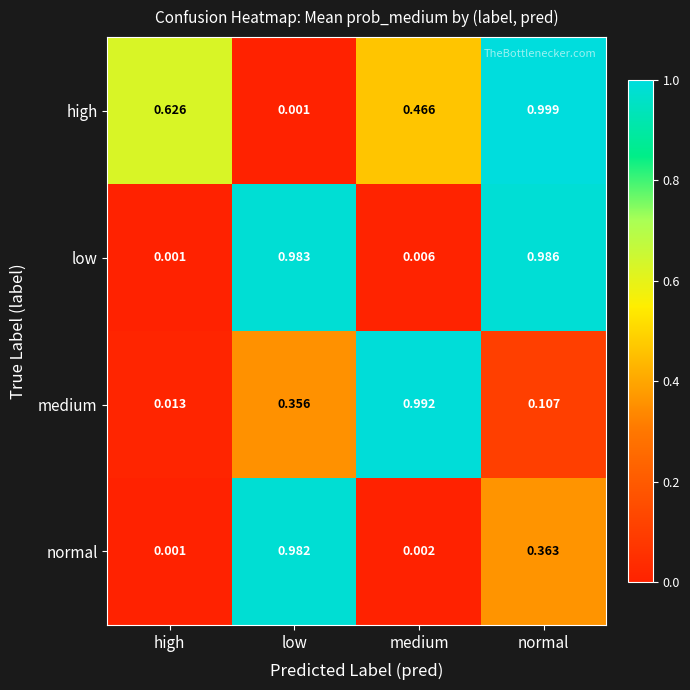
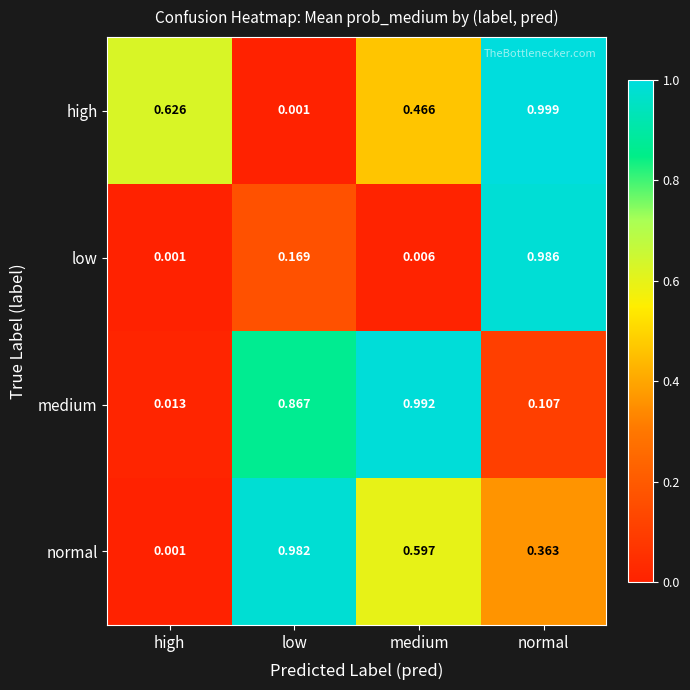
low, low: 0.983 -> 0.169
medium, low: 0.356 -> 0.867
normal, medium: 0.002 -> 0.597
